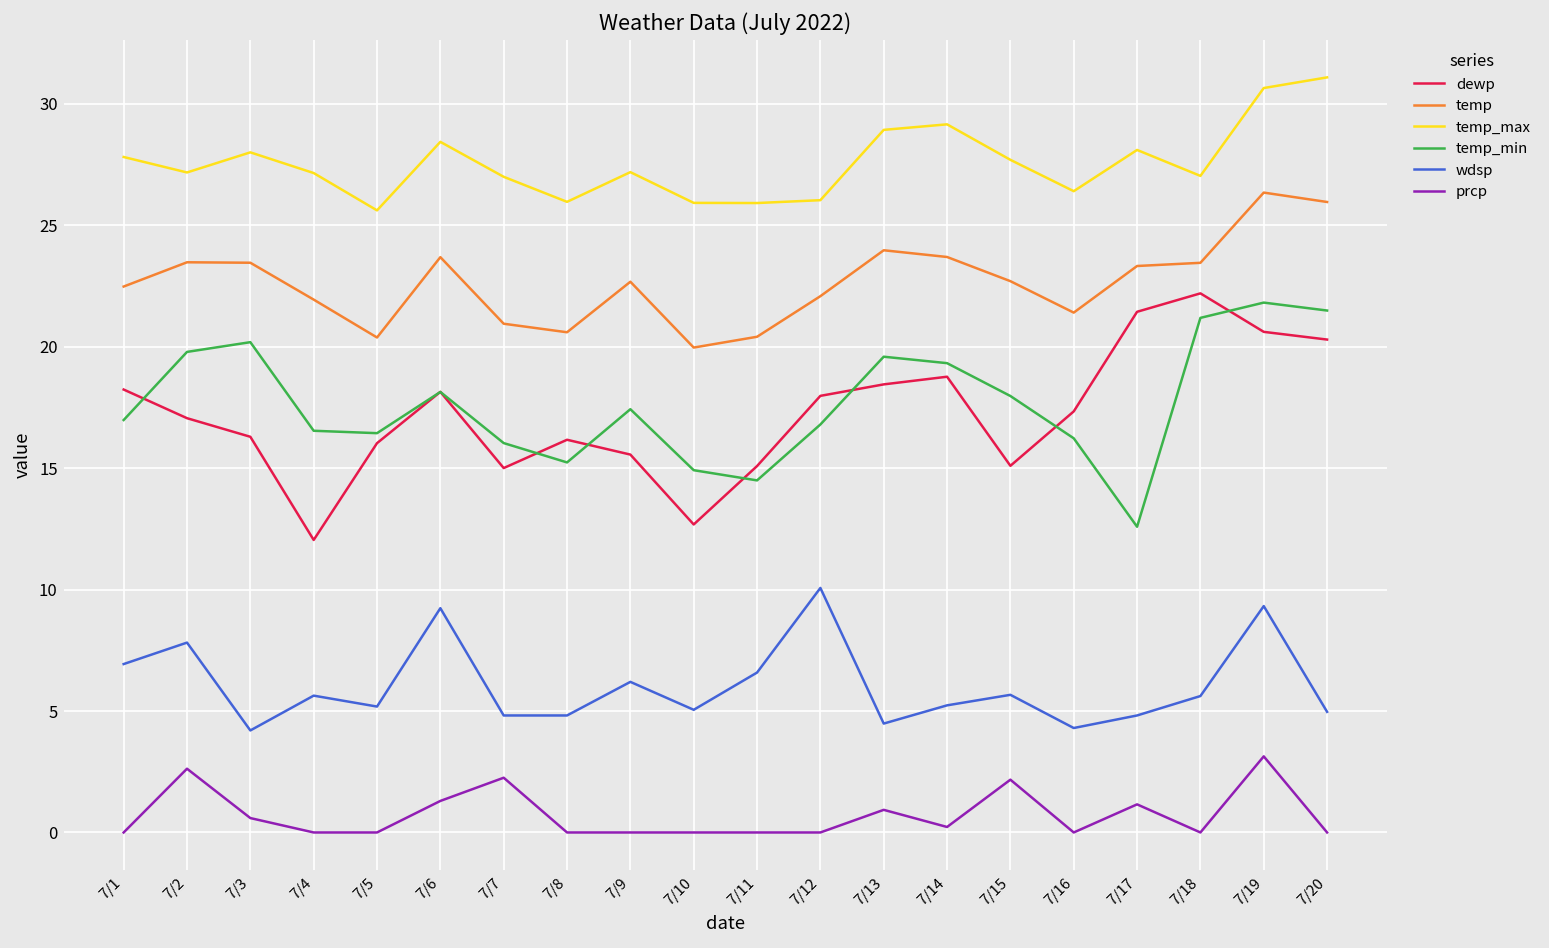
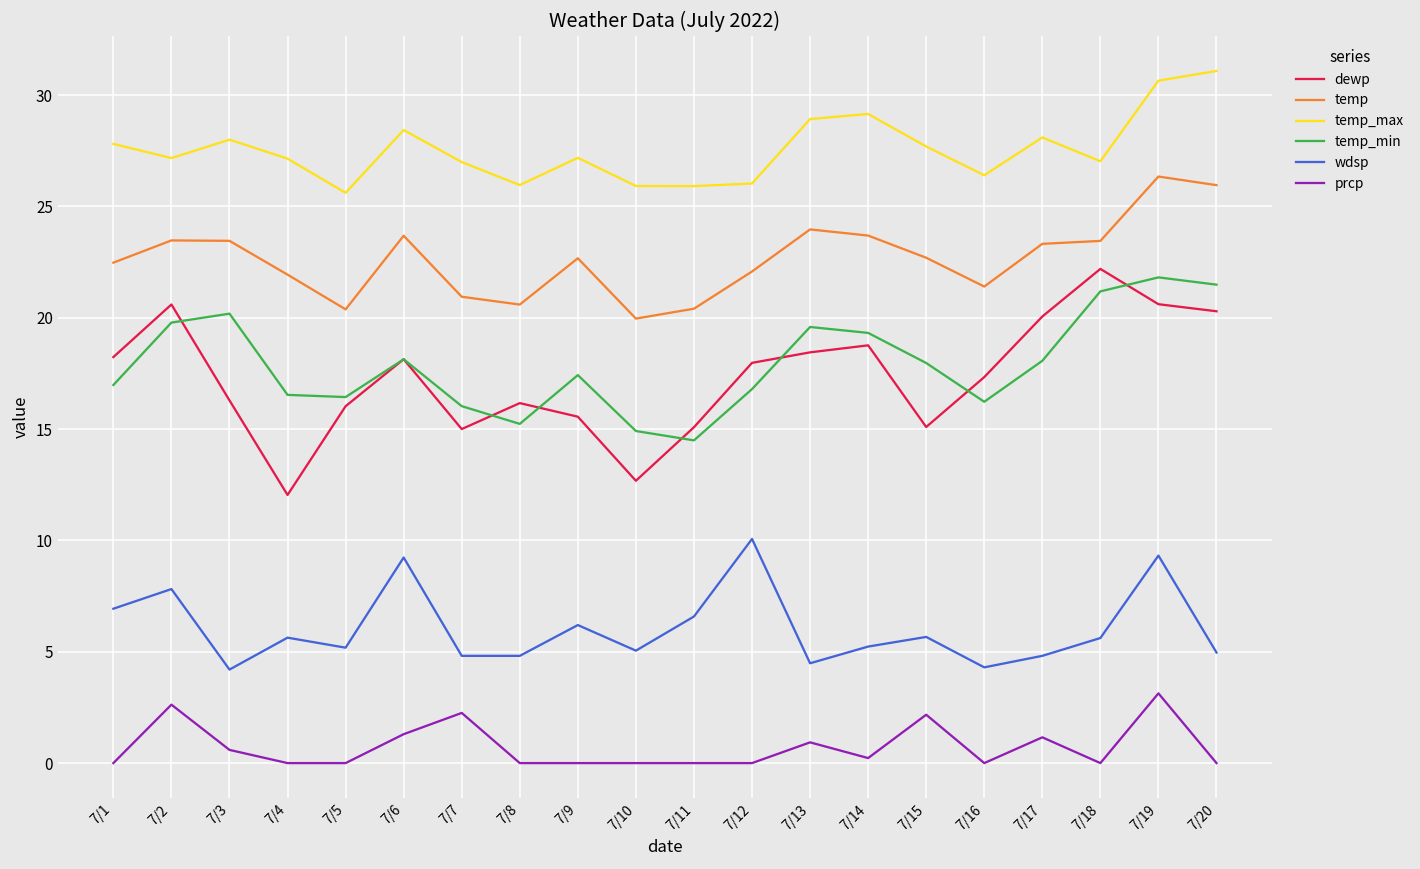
dewp, 7/2: 17.1 -> 20.6
dewp, 7/17: 21.4 -> 20.1
temp_min, 7/17: 12.6 -> 18.1
